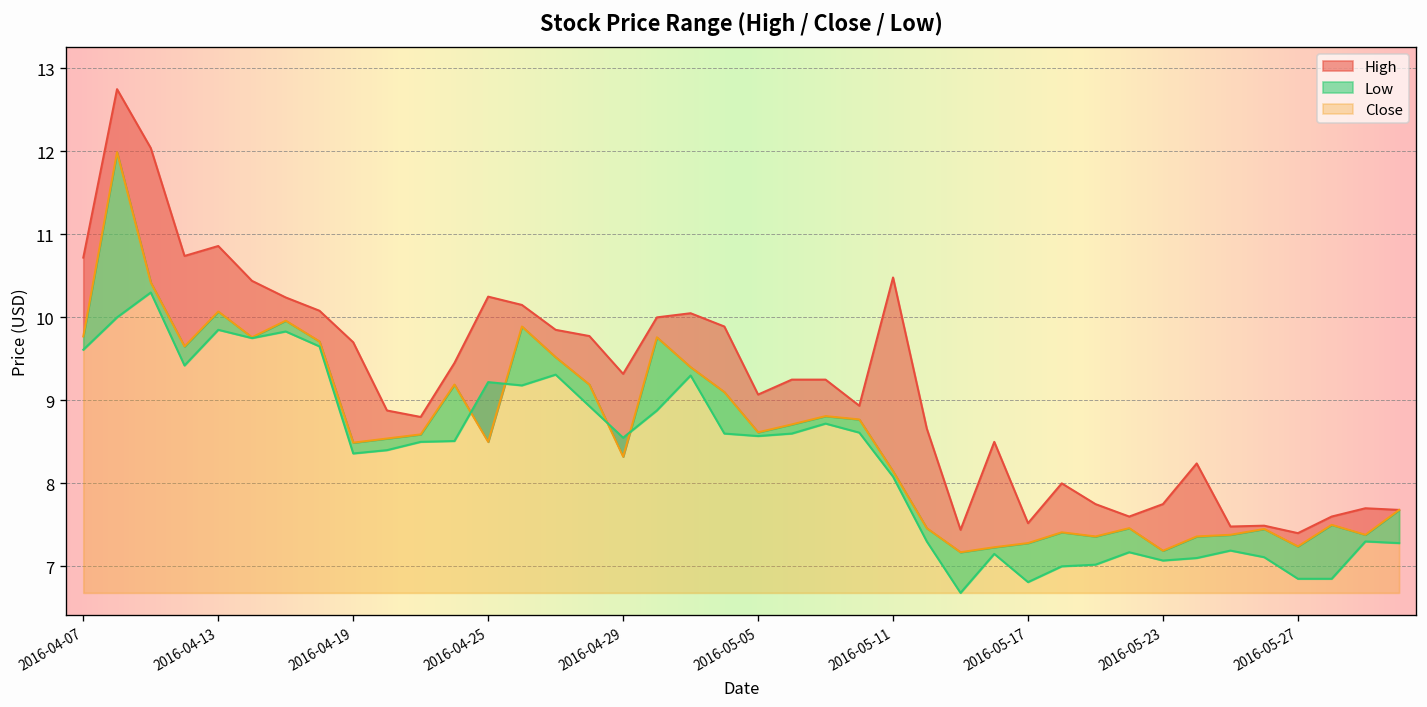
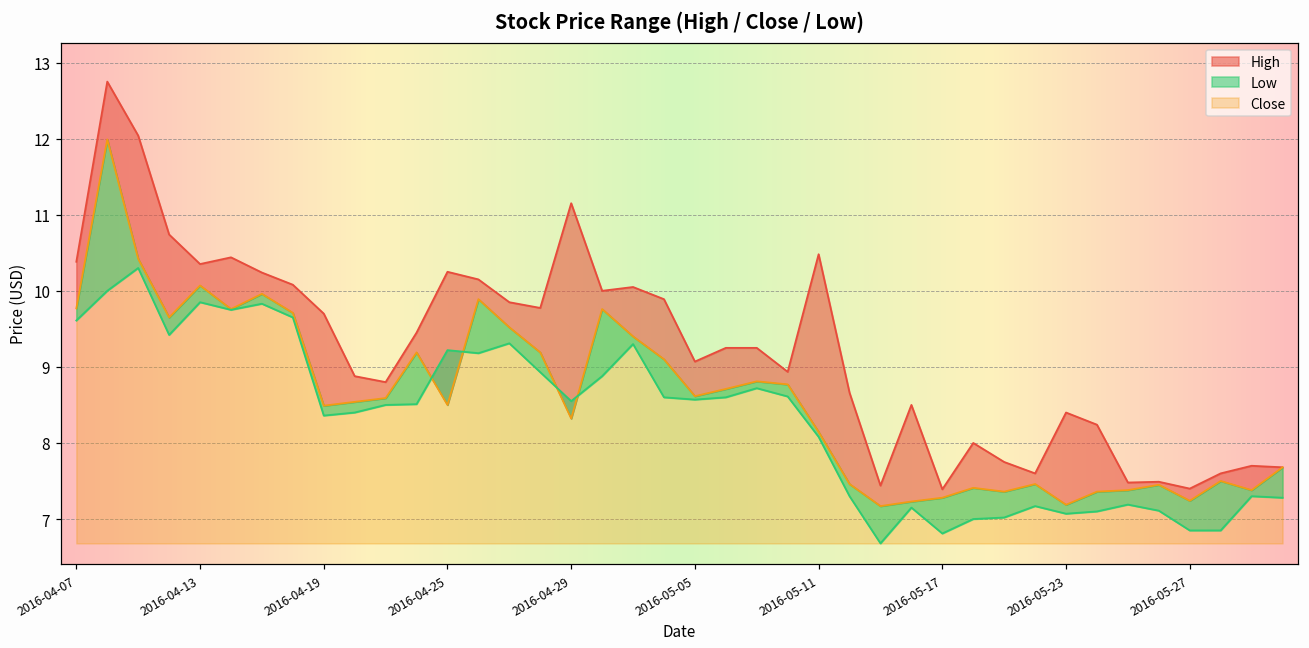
High, 2016-04-07: 10.7 -> 10.4
High, 2016-04-13: 10.9 -> 10.4
High, 2016-04-29: 9.3 -> 11.2
High, 2016-05-17: 7.5 -> 7.4
High, 2016-05-23: 7.8 -> 8.4
